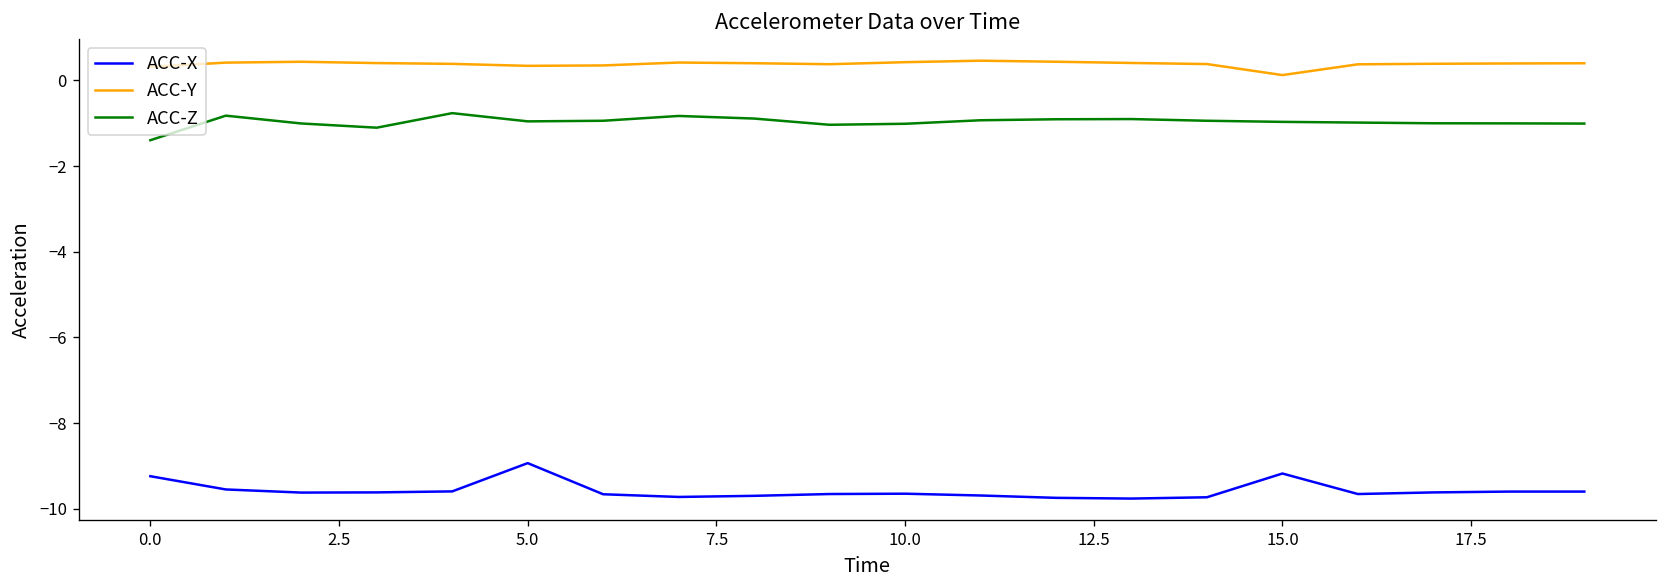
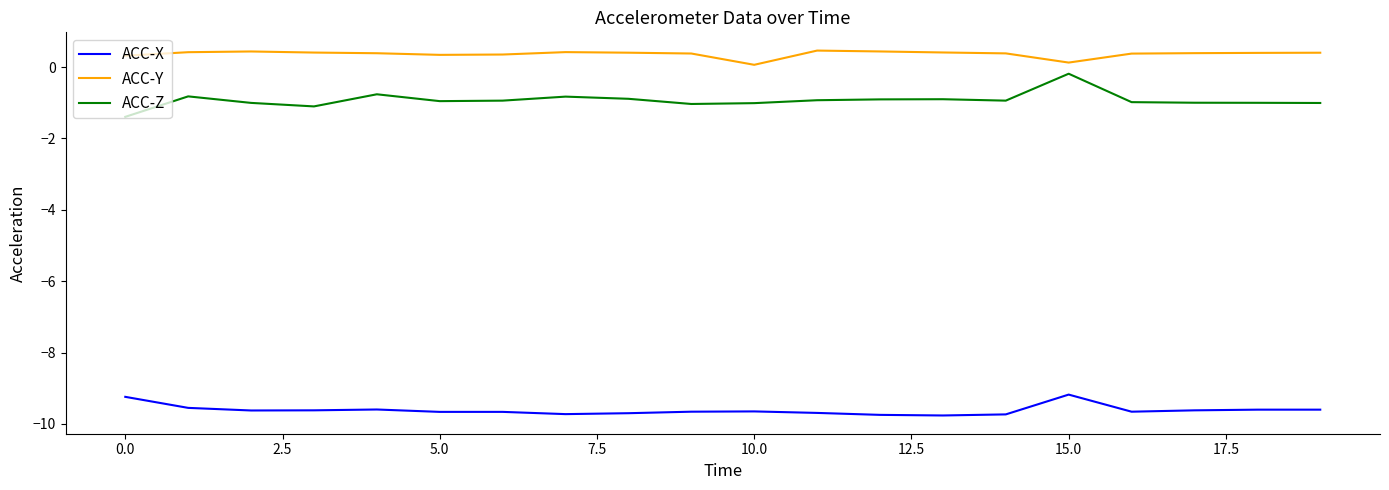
ACC-X, 5.0: -8.9 -> -9.7
ACC-Y, 10.0: 0.4 -> 0.1
ACC-Z, 15.0: -1.0 -> -0.2
